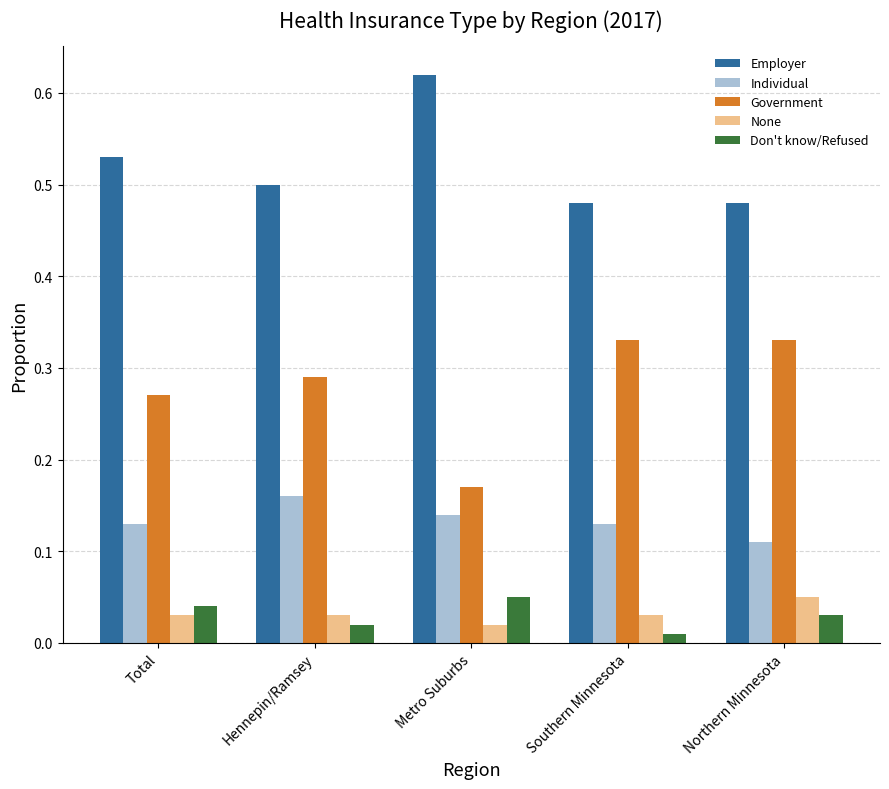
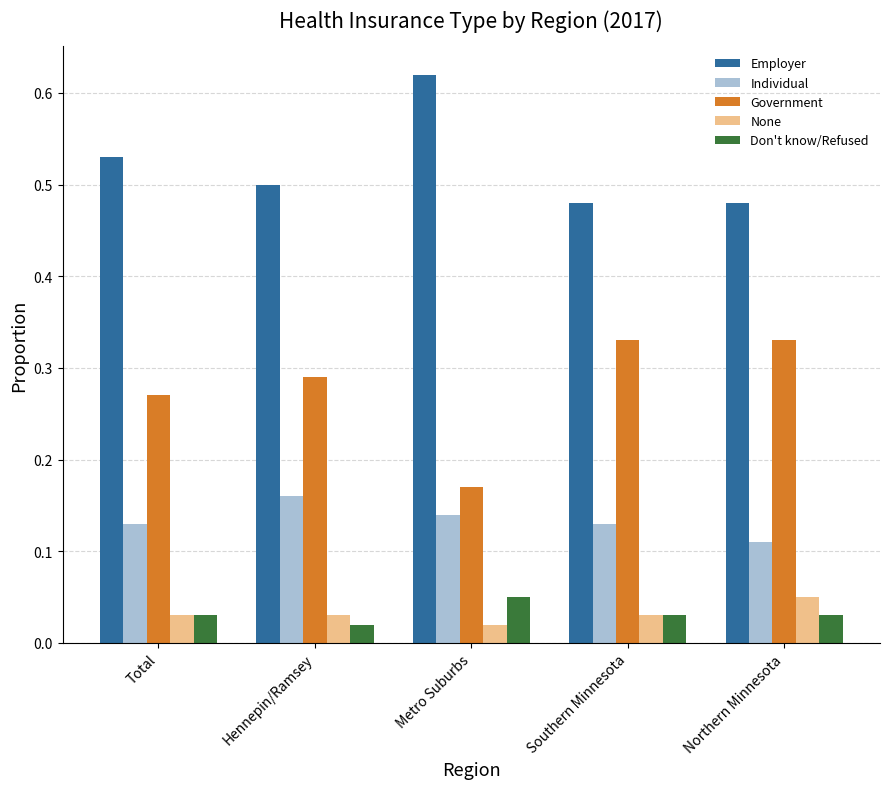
Don't know/Refused, Total: 0.04 -> 0.03
Don't know/Refused, Southern Minnesota: 0.01 -> 0.03
